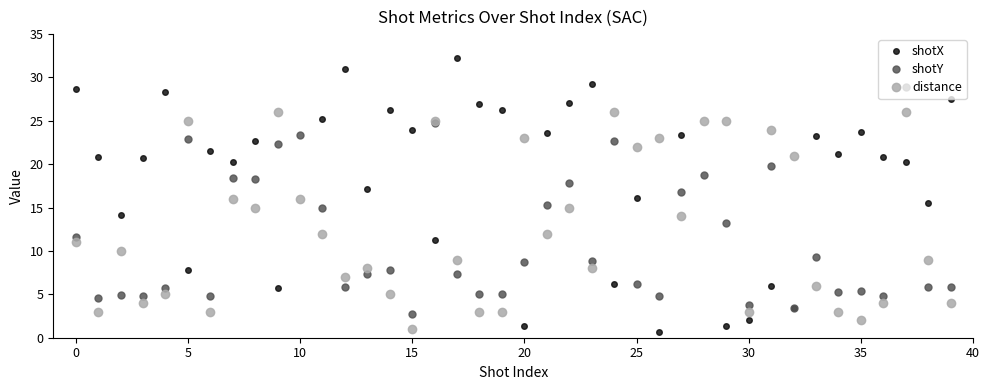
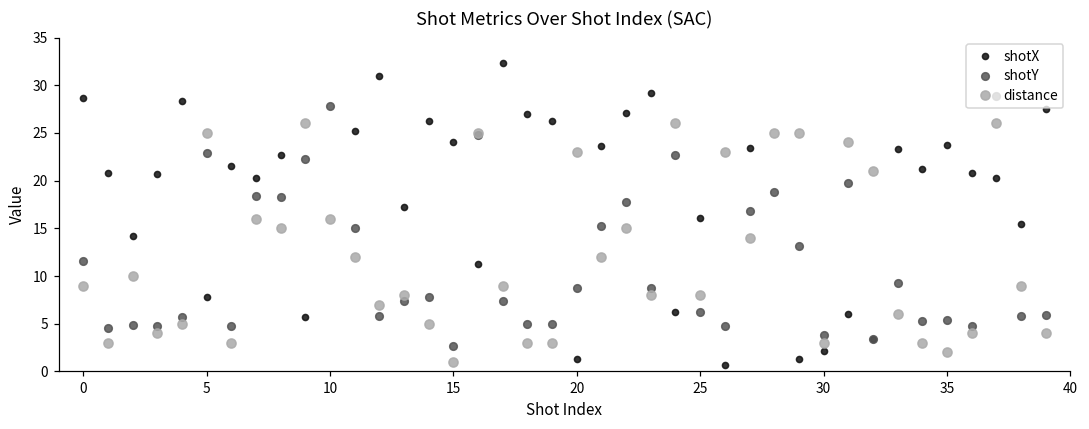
distance, 0: 11 -> 9
shotY, 10: 23 -> 28
distance, 25: 22 -> 8
